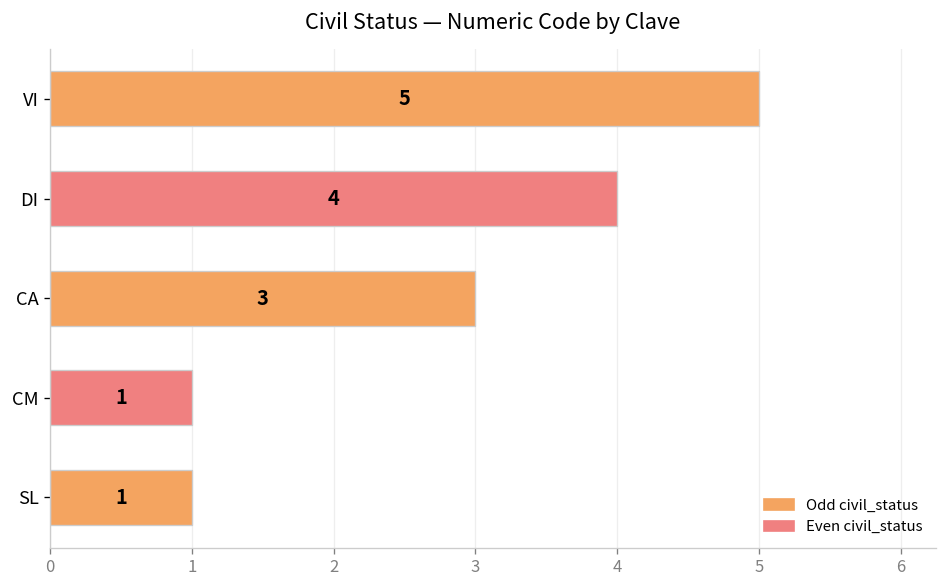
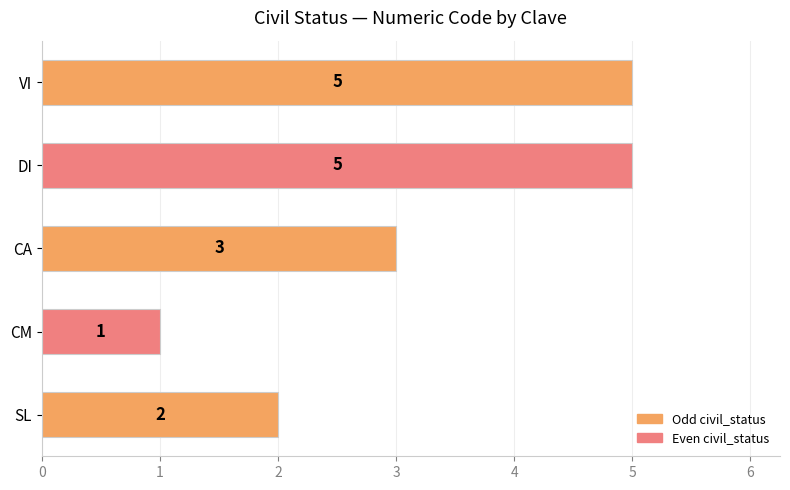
DI: 4 -> 5
SL: 1 -> 2
